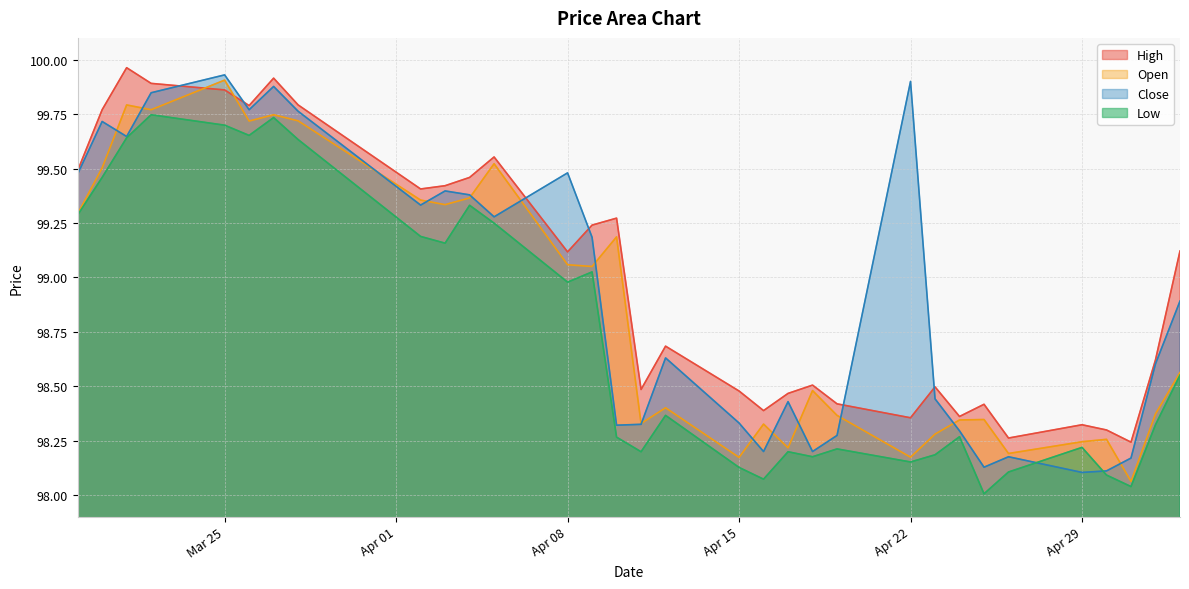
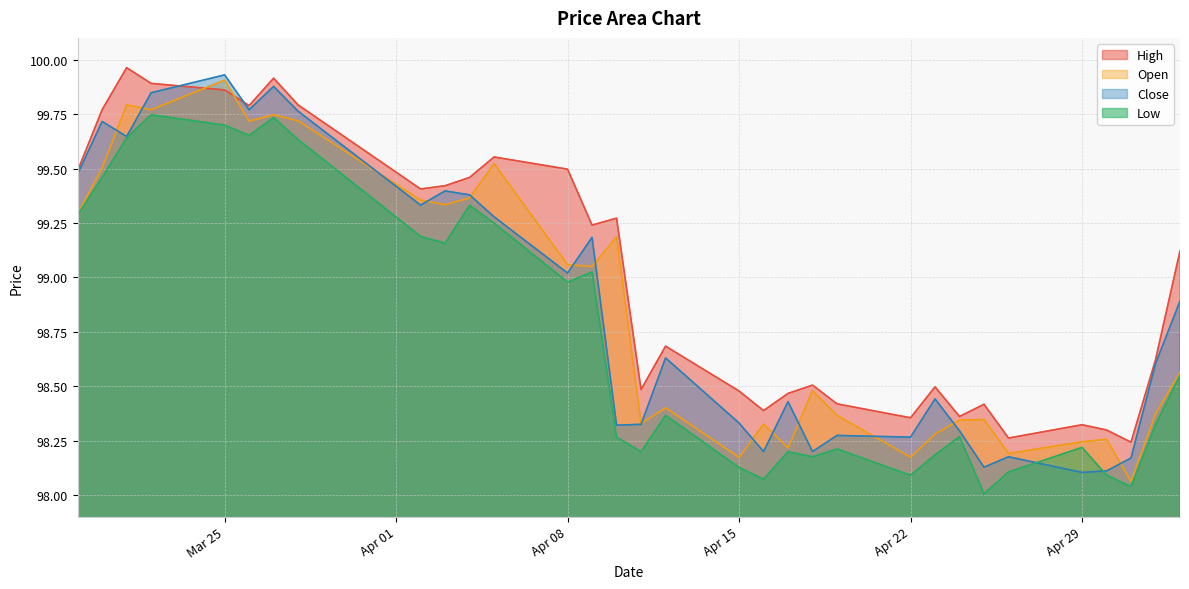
High, Apr 08: 99.12 -> 99.50
Close, Apr 08: 99.48 -> 99.02
Close, Apr 22: 99.90 -> 98.27
Low, Apr 22: 98.15 -> 98.09
